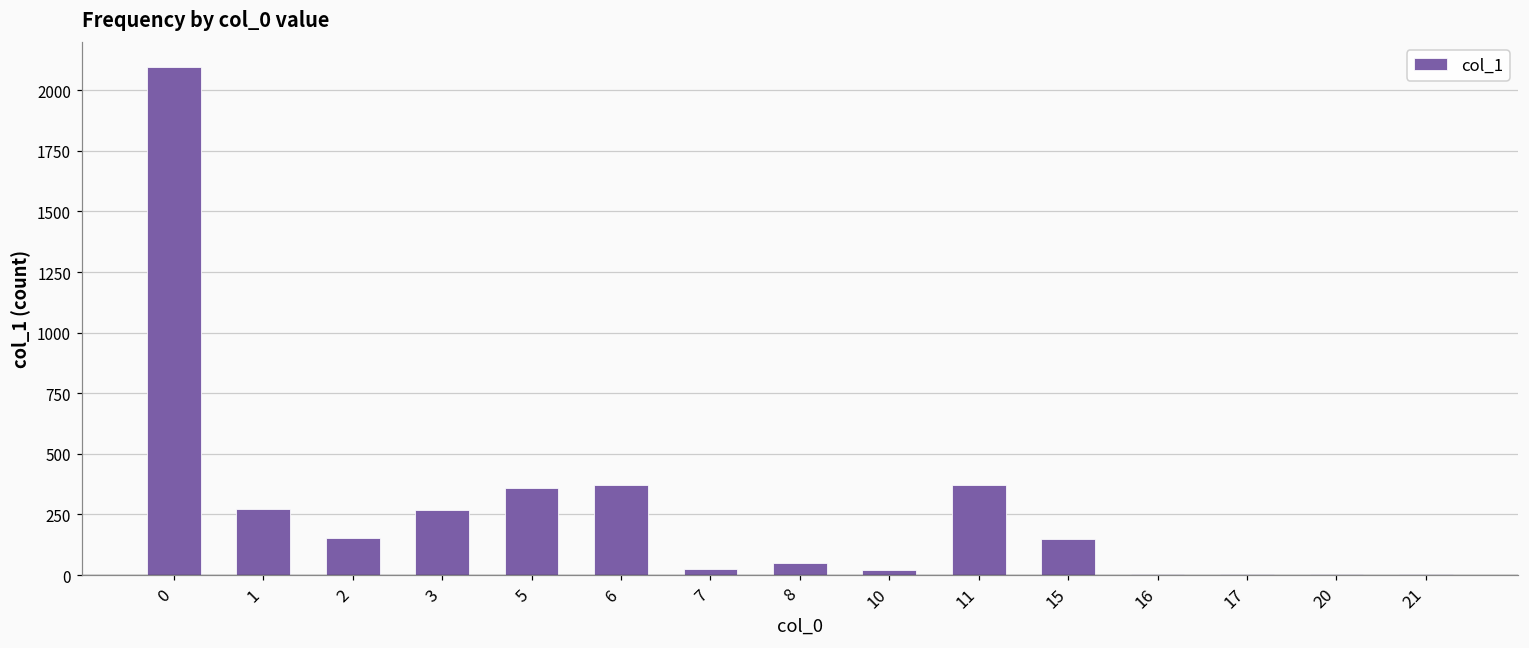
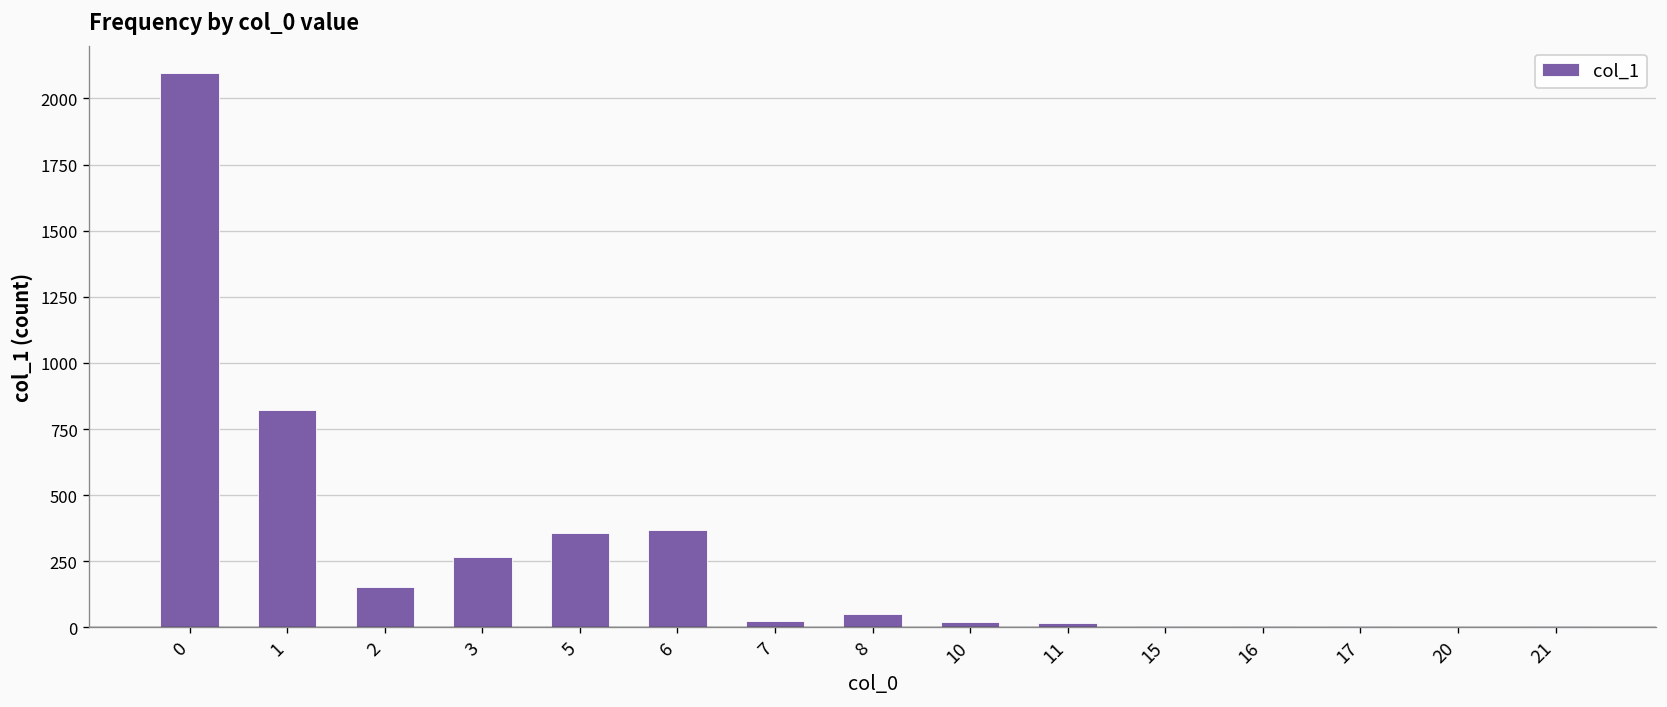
1: 270 -> 820
11: 370 -> 20
15: 150 -> 10
